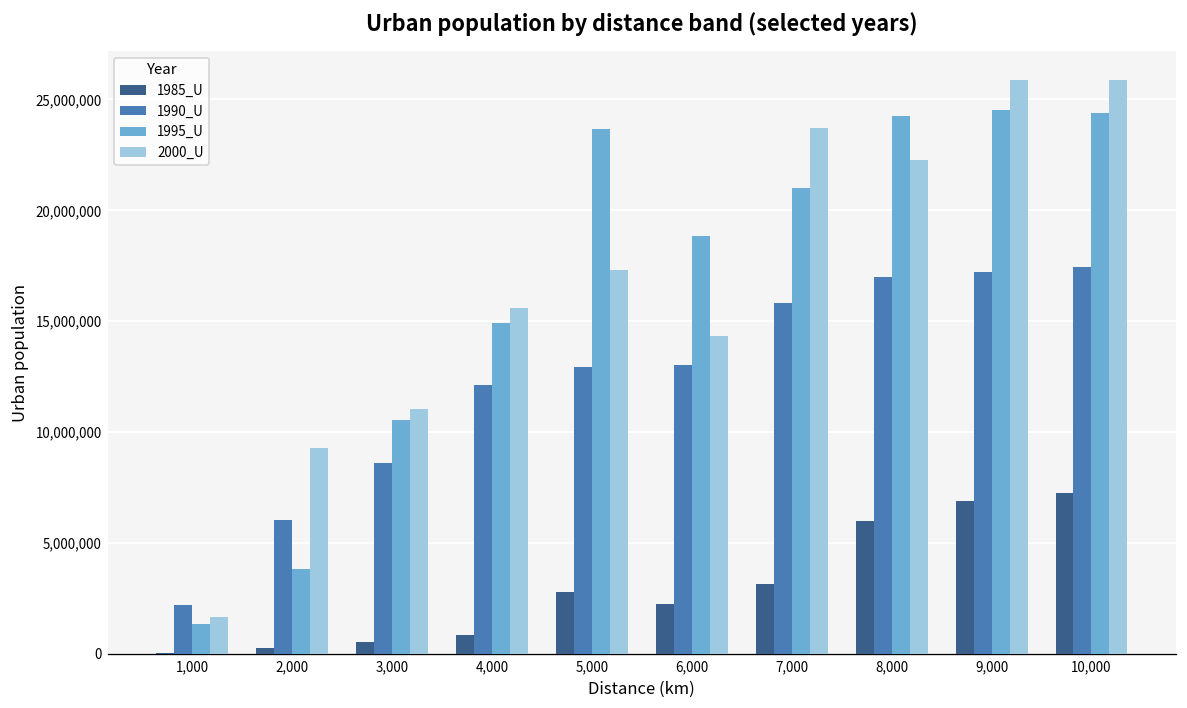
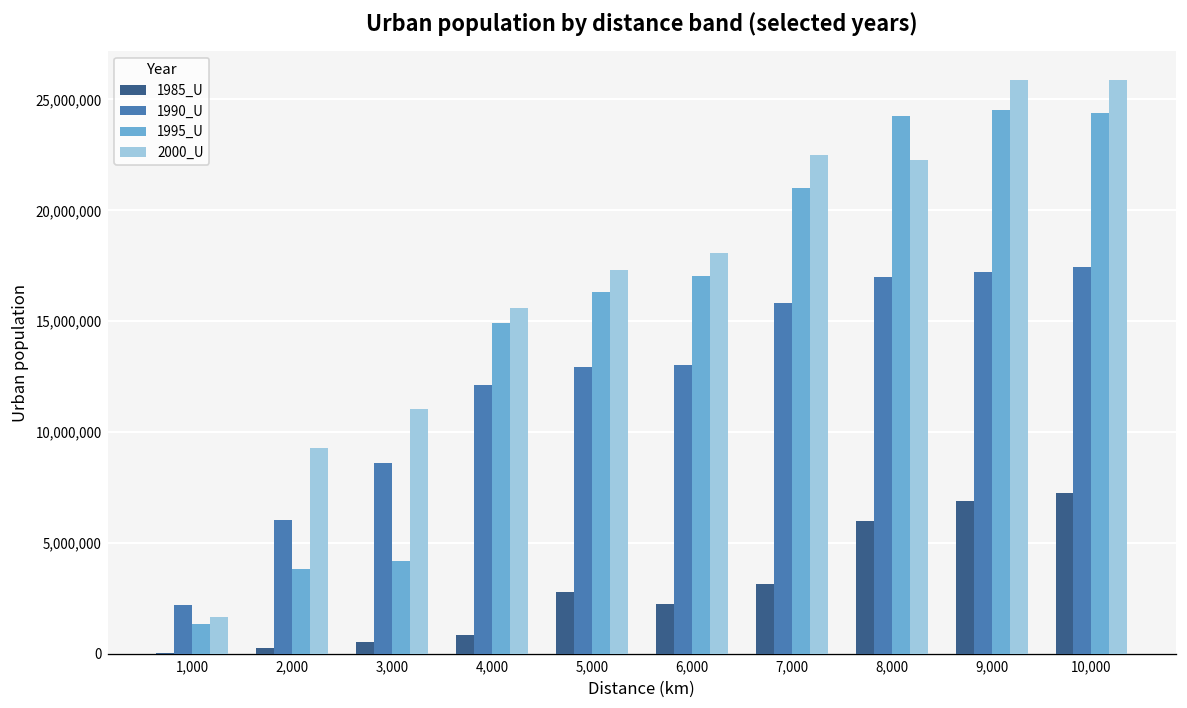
1995_U, 3,000: 10,500,000 -> 4,200,000
1995_U, 5,000: 23,700,000 -> 16,300,000
1995_U, 6,000: 18,900,000 -> 17,100,000
2000_U, 6,000: 14,300,000 -> 18,100,000
2000_U, 7,000: 23,700,000 -> 22,500,000
